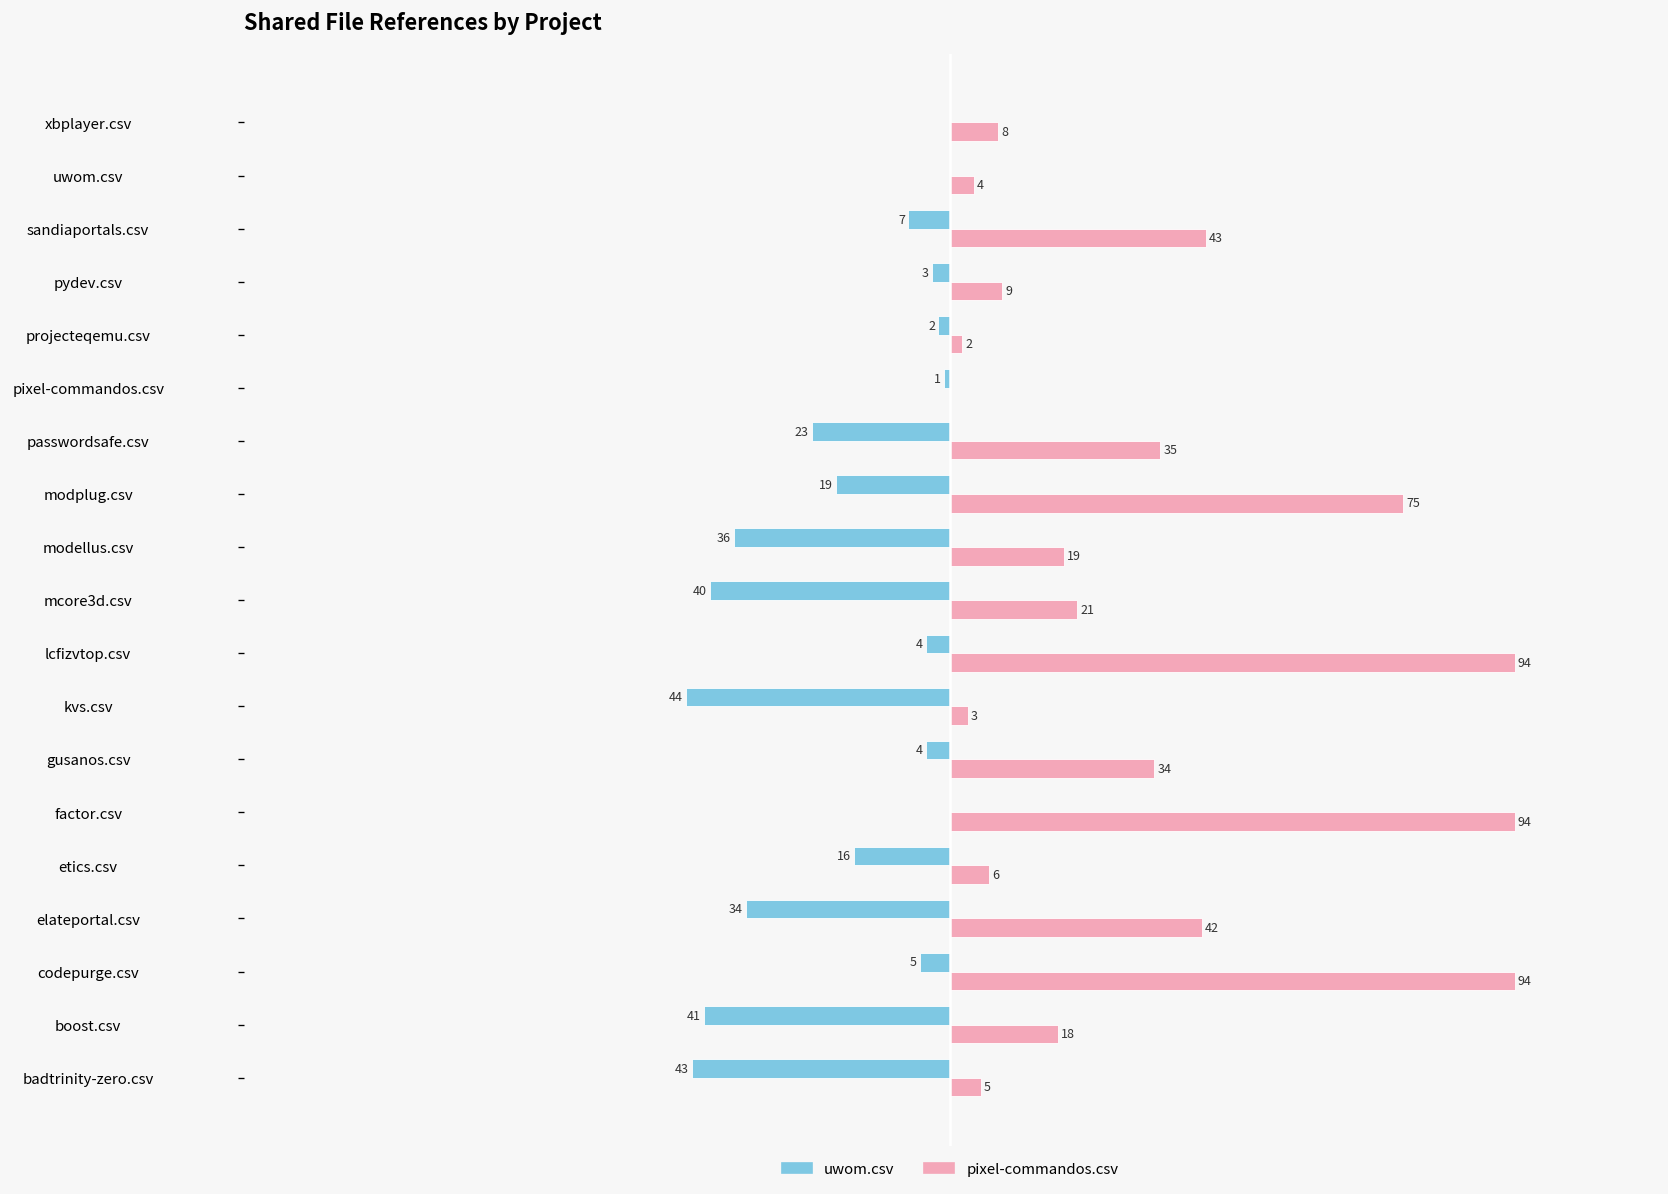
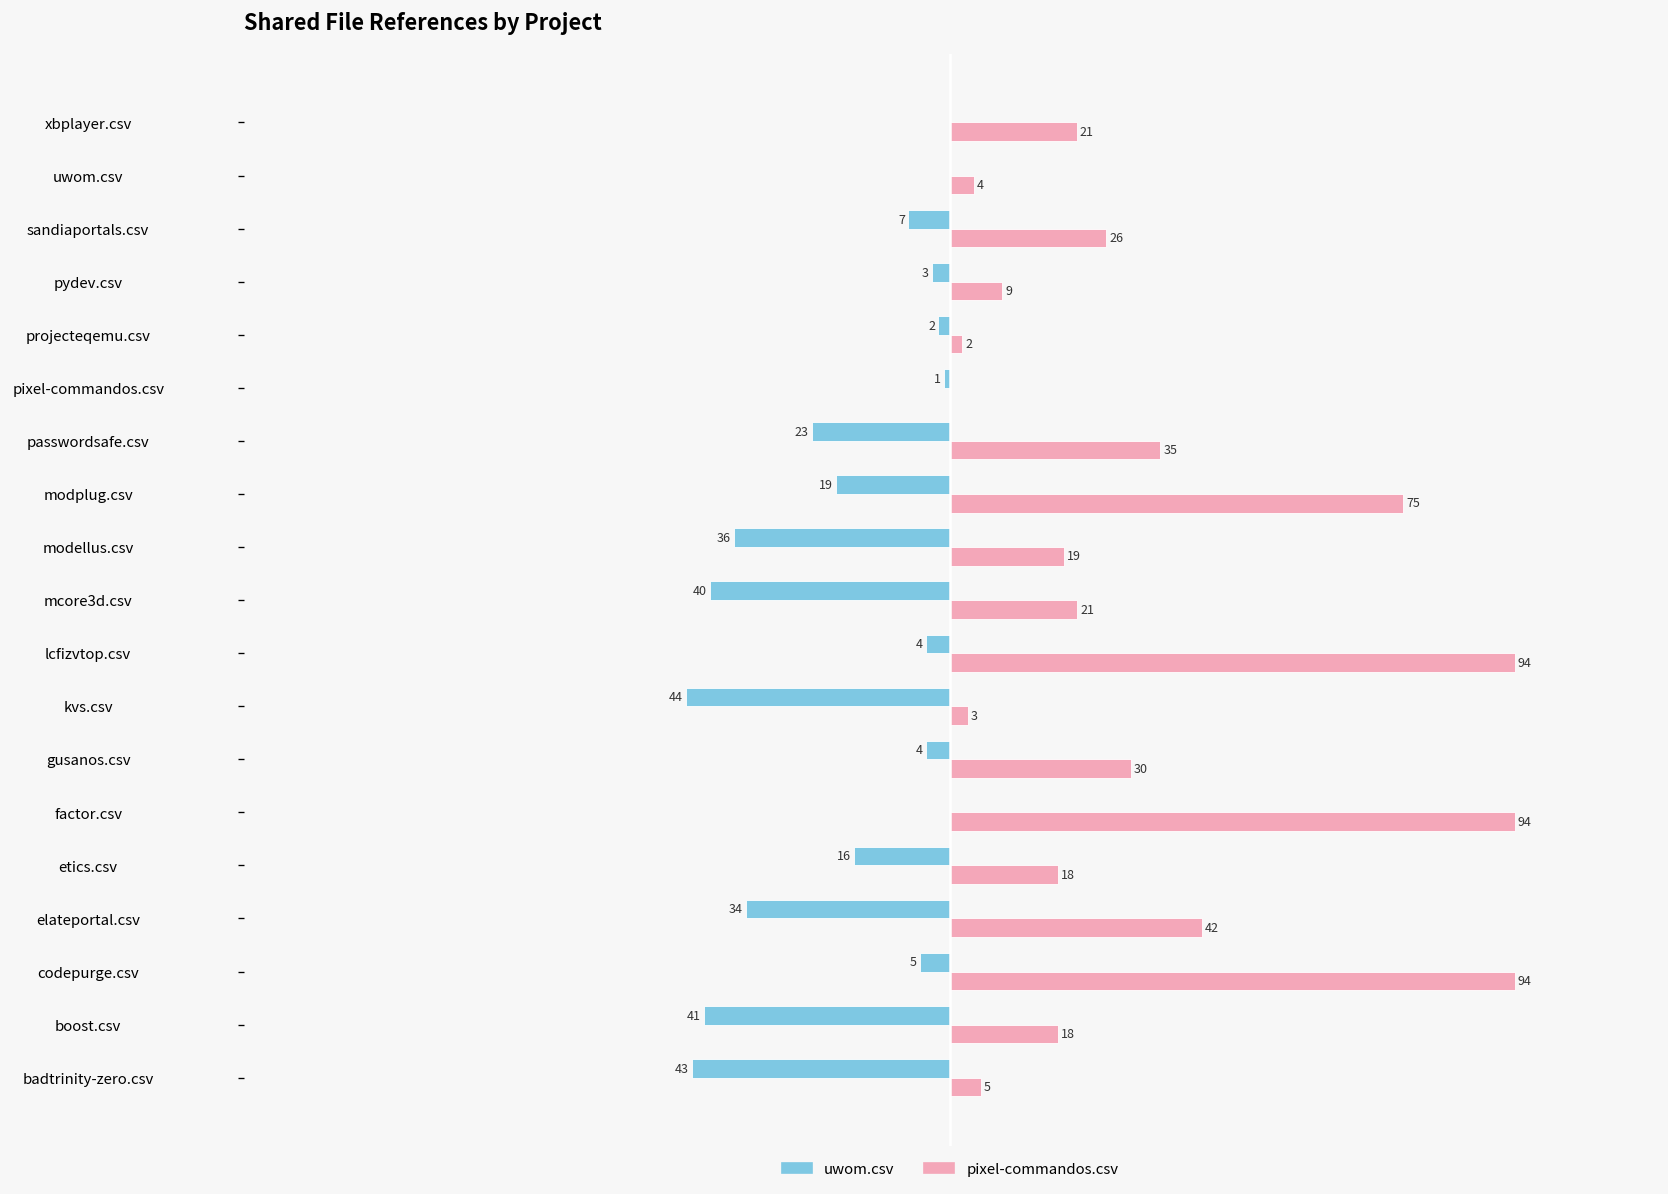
pixel-commandos.csv, xbplayer.csv: 8 -> 21
pixel-commandos.csv, sandiaportals.csv: 43 -> 26
pixel-commandos.csv, gusanos.csv: 34 -> 30
pixel-commandos.csv, etics.csv: 6 -> 18
